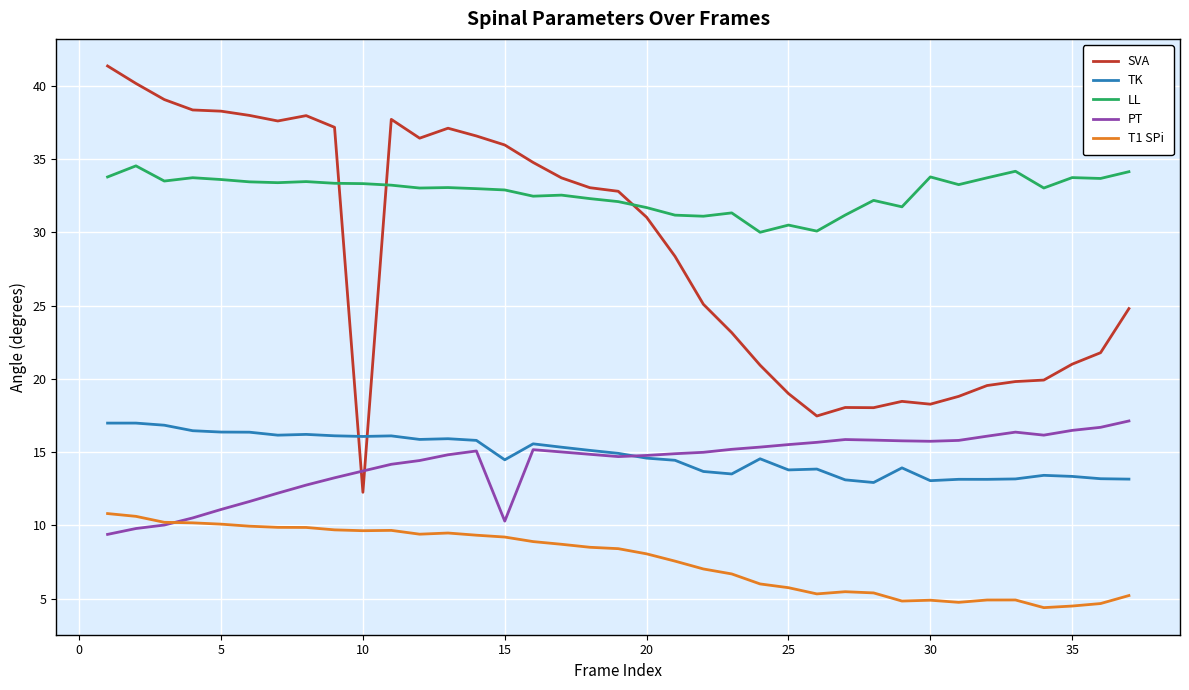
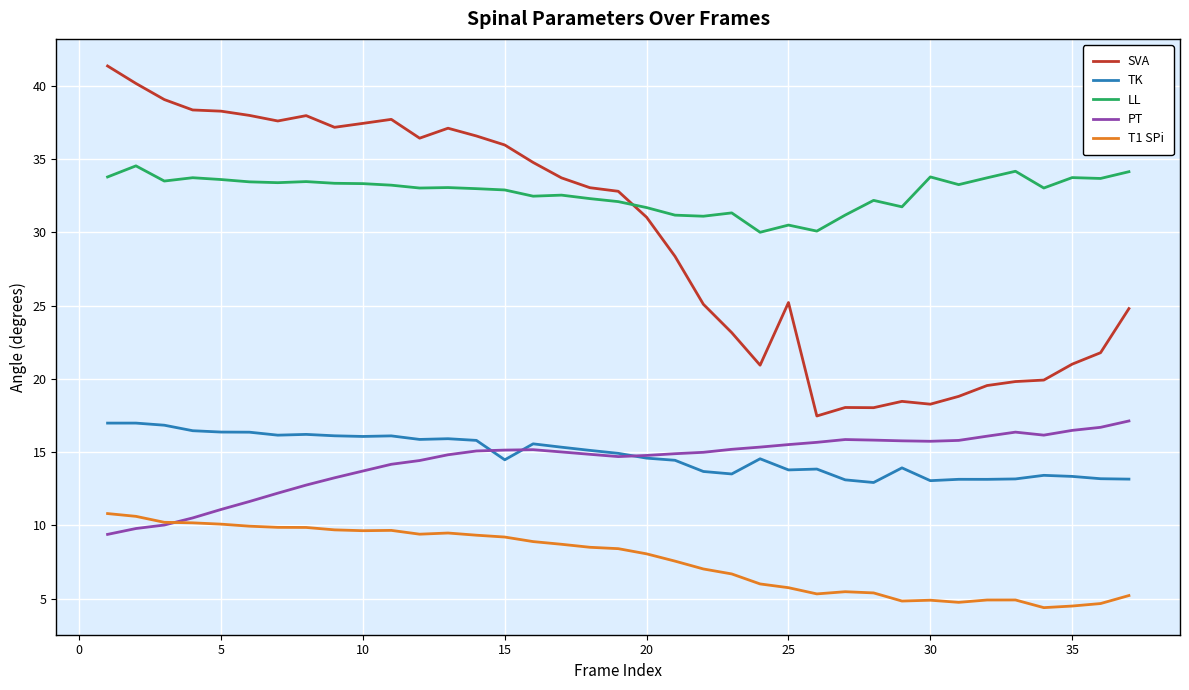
SVA, 10: 12.3 -> 37.4
PT, 15: 10.3 -> 15.1
SVA, 25: 19.0 -> 25.2
